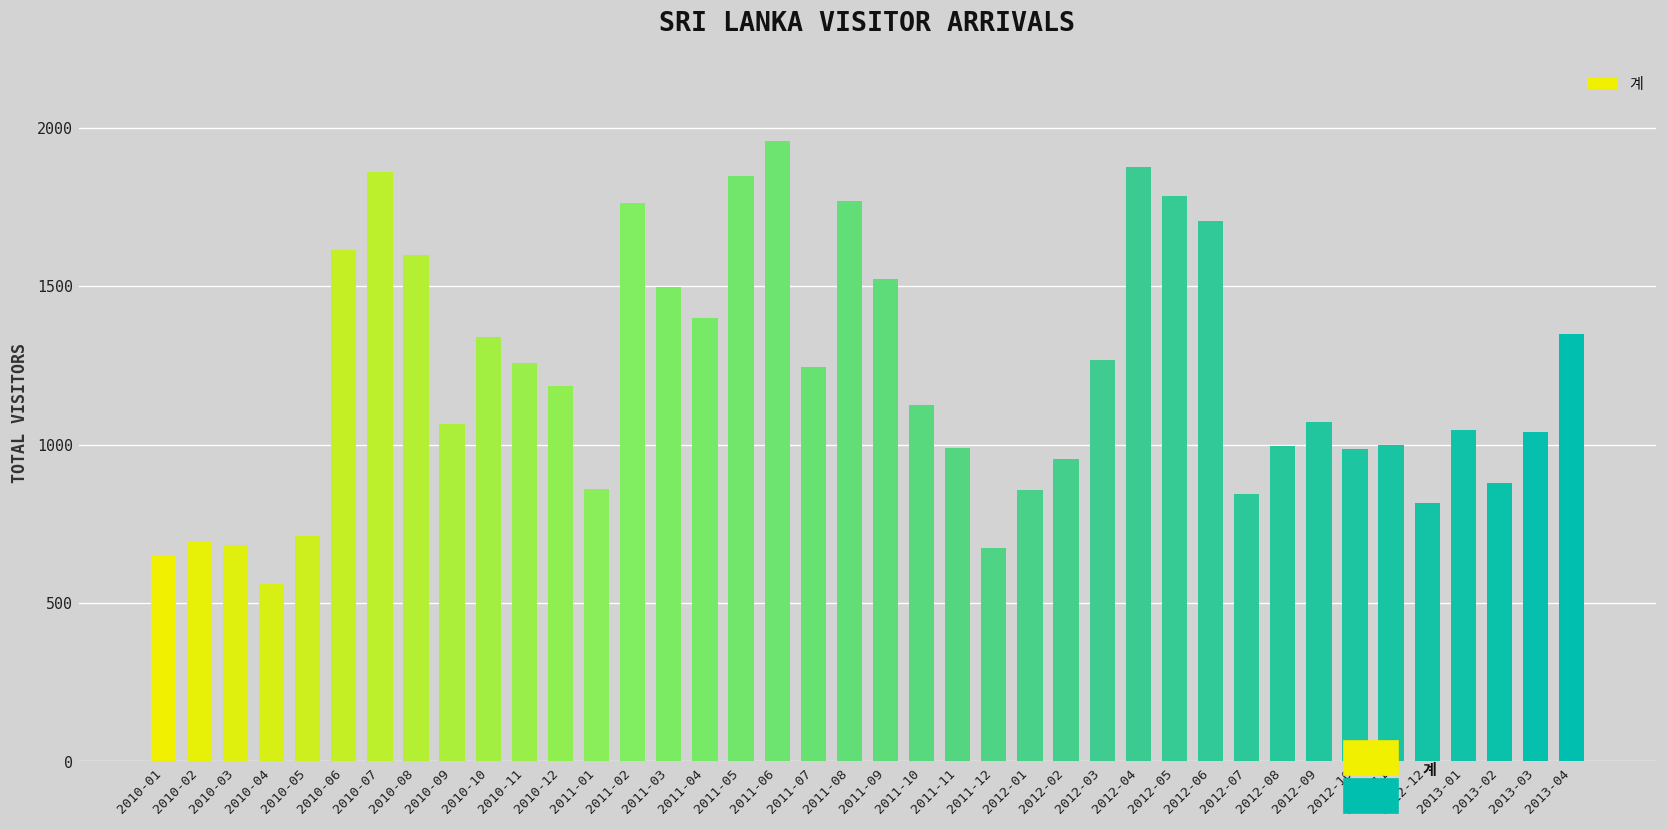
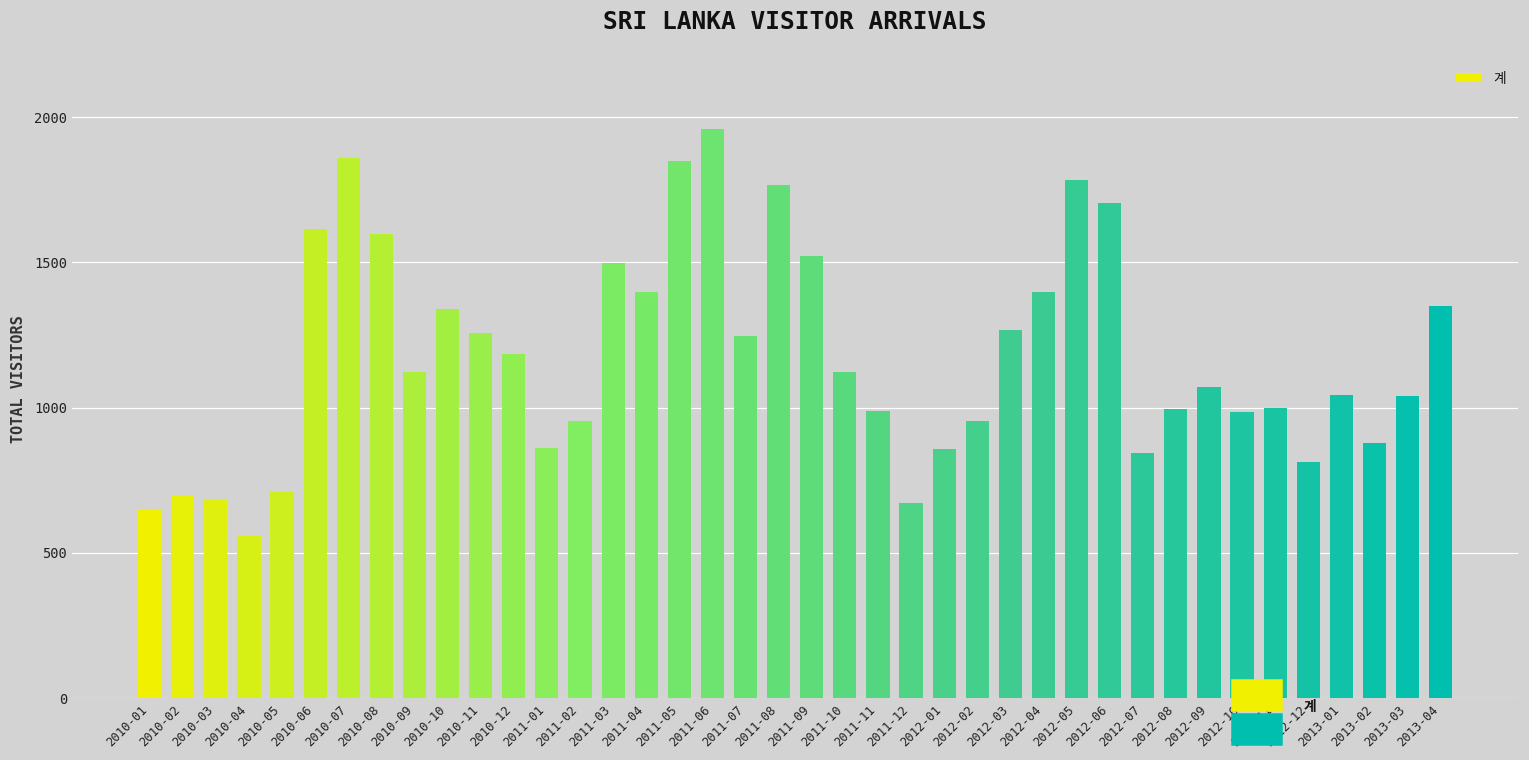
2010-09: 1070 -> 1120
2011-02: 1760 -> 950
2012-04: 1880 -> 1400
